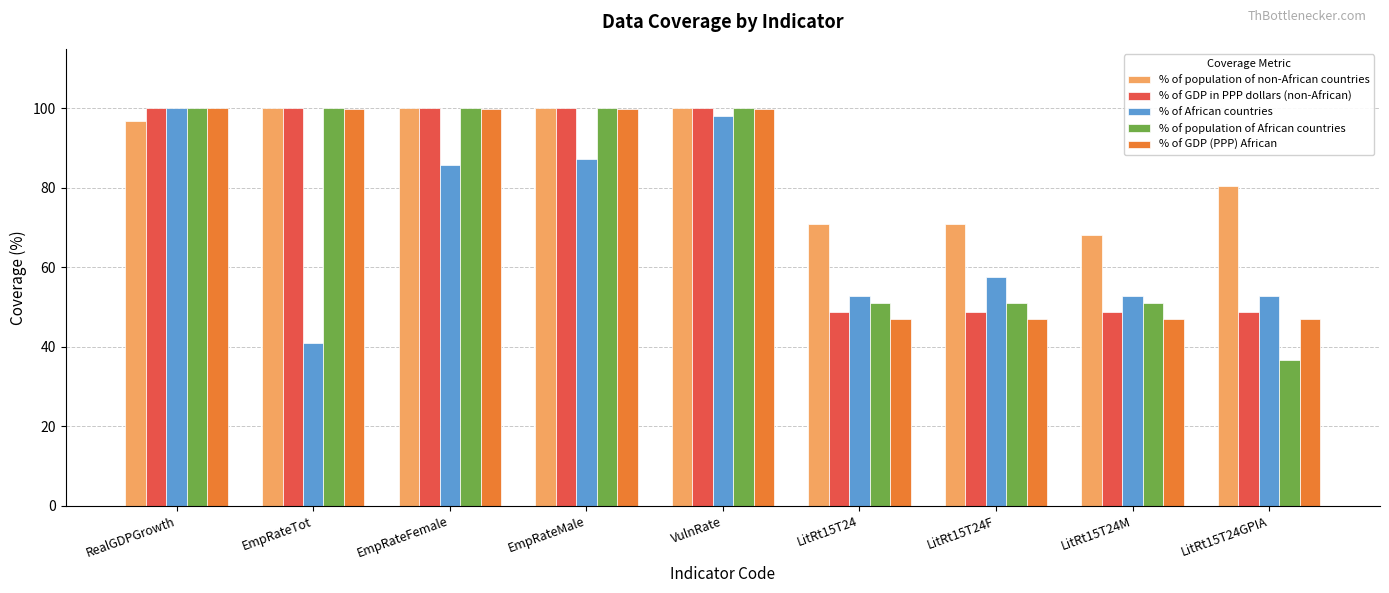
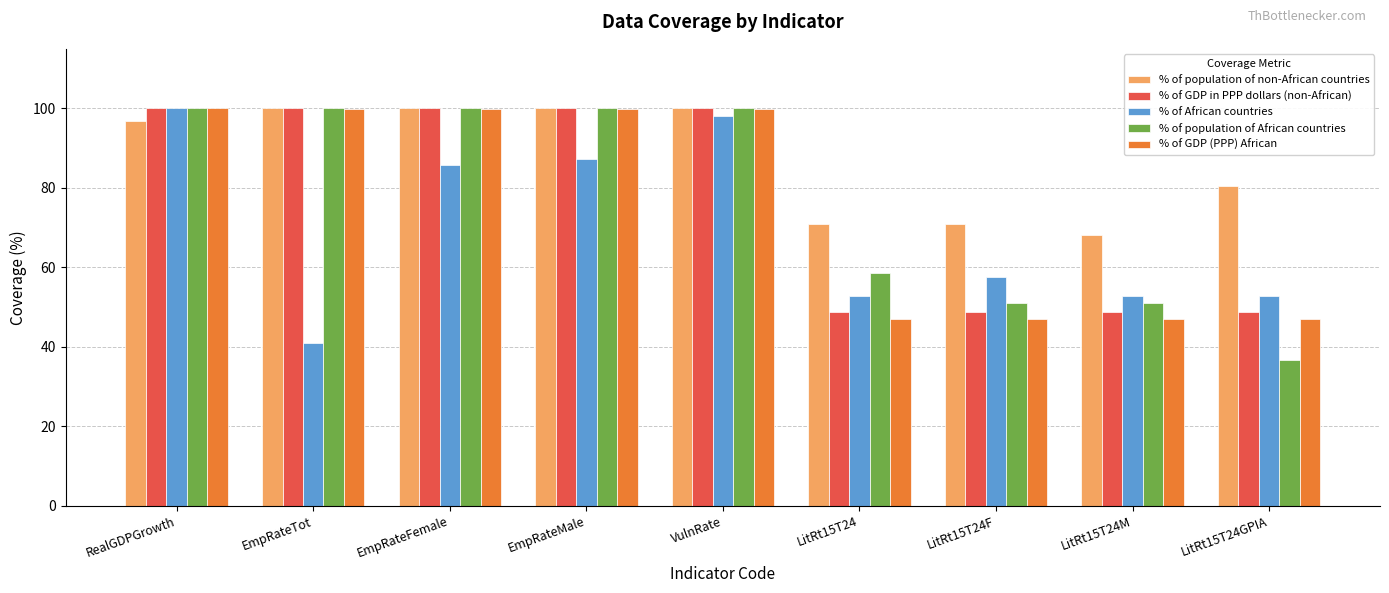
% of population of African countries, LitRt15T24: 51 -> 59
